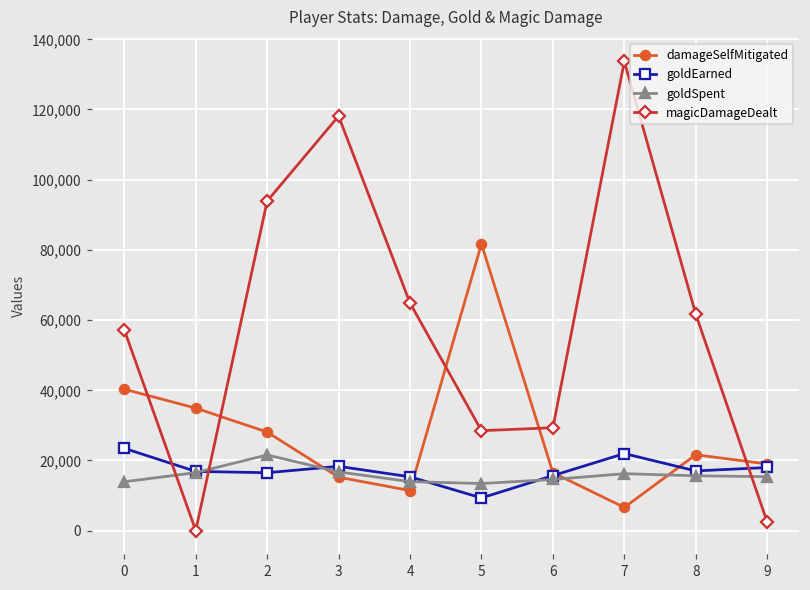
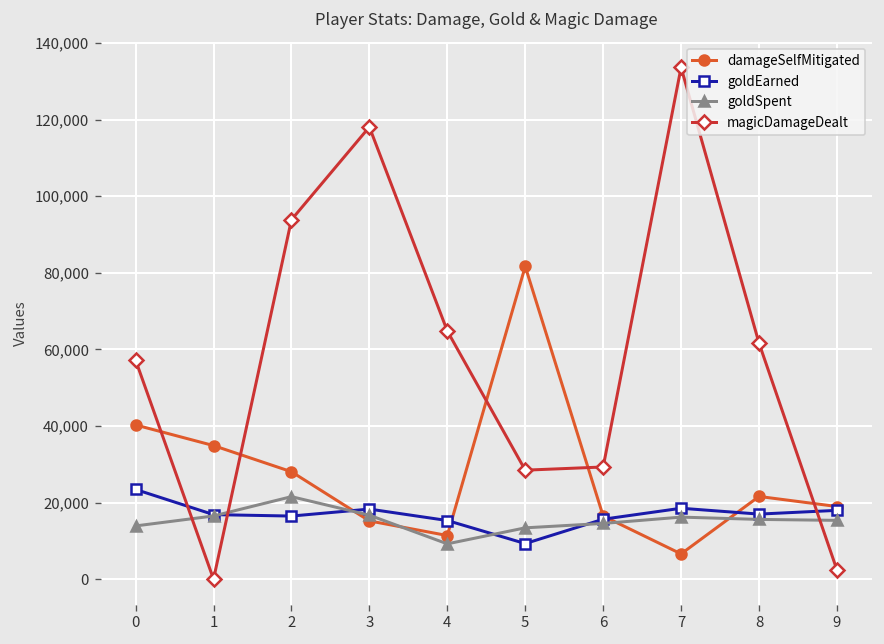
goldSpent, 4: 14,000 -> 9,000
goldEarned, 7: 22,000 -> 19,000
